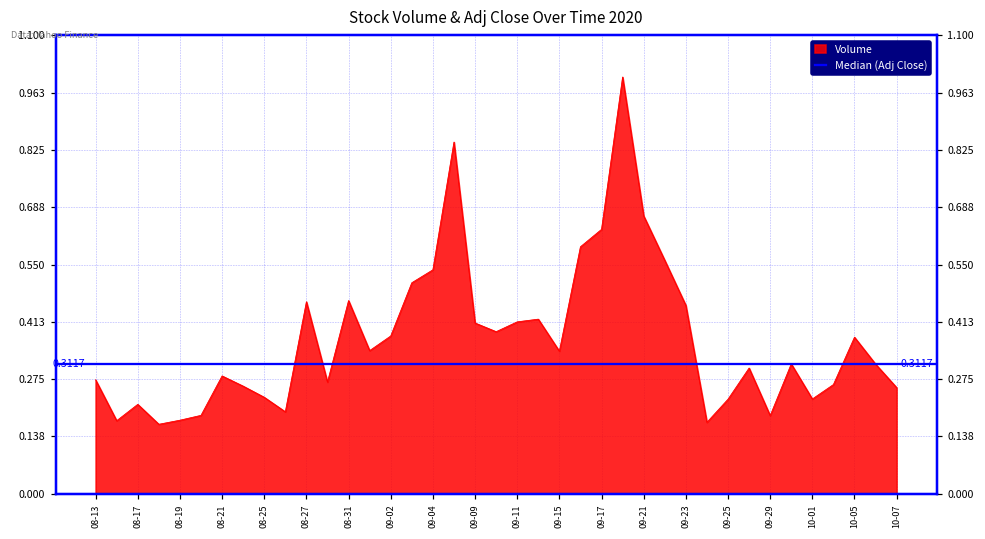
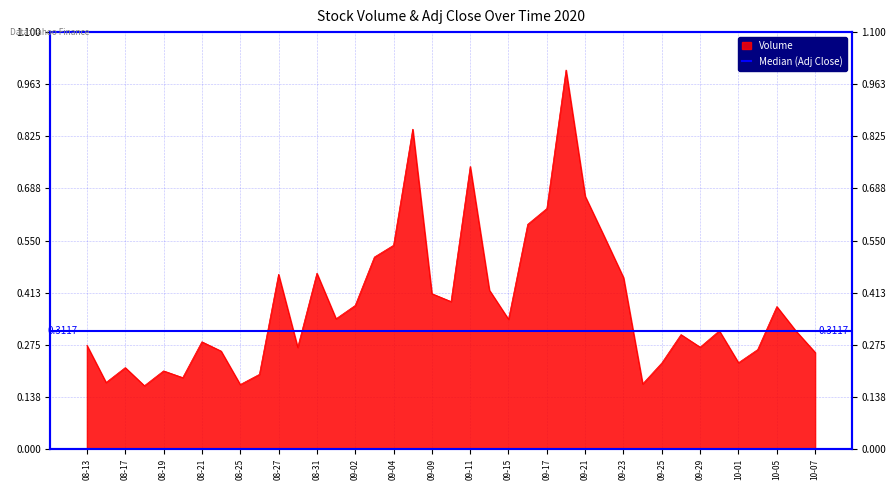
08-19: 0.18 -> 0.21
08-25: 0.23 -> 0.17
09-11: 0.41 -> 0.75
09-29: 0.19 -> 0.27
